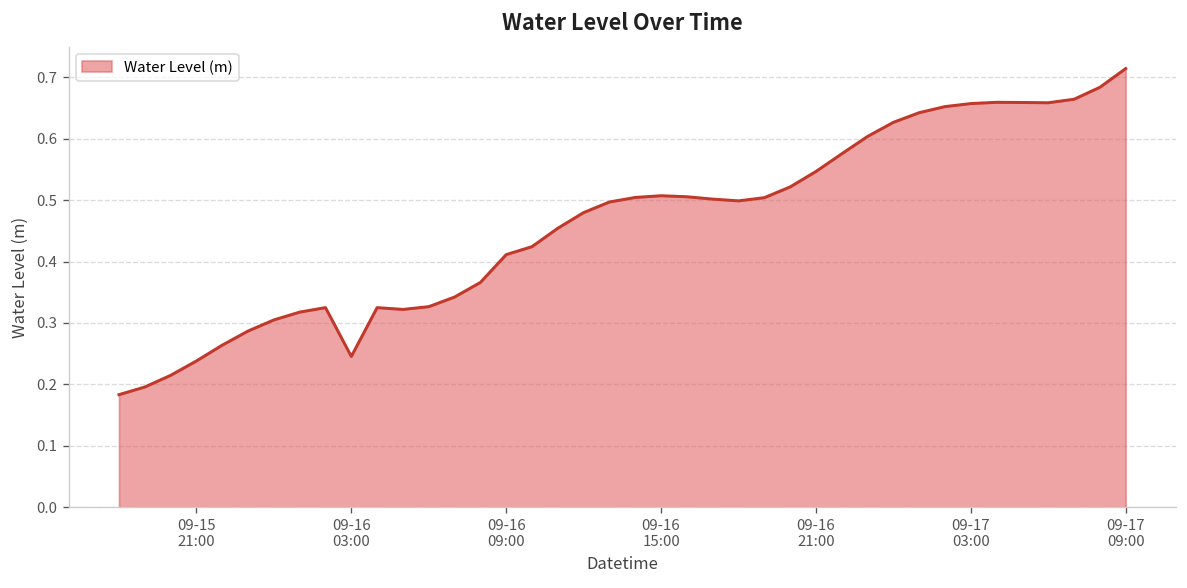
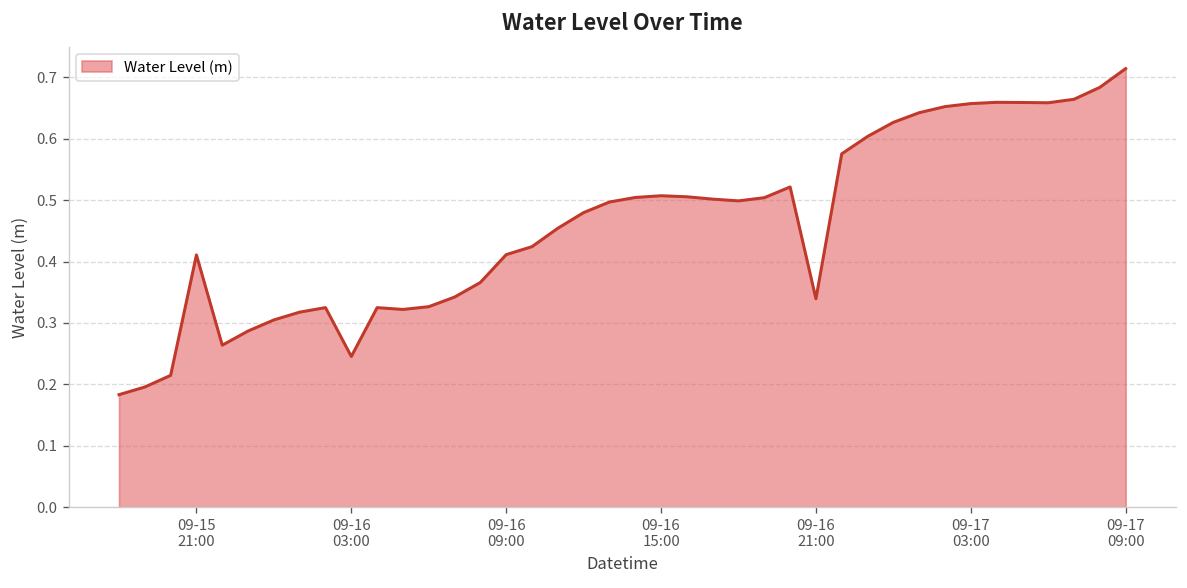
09-15 21:00: 0.24 -> 0.41
09-16 21:00: 0.55 -> 0.34
